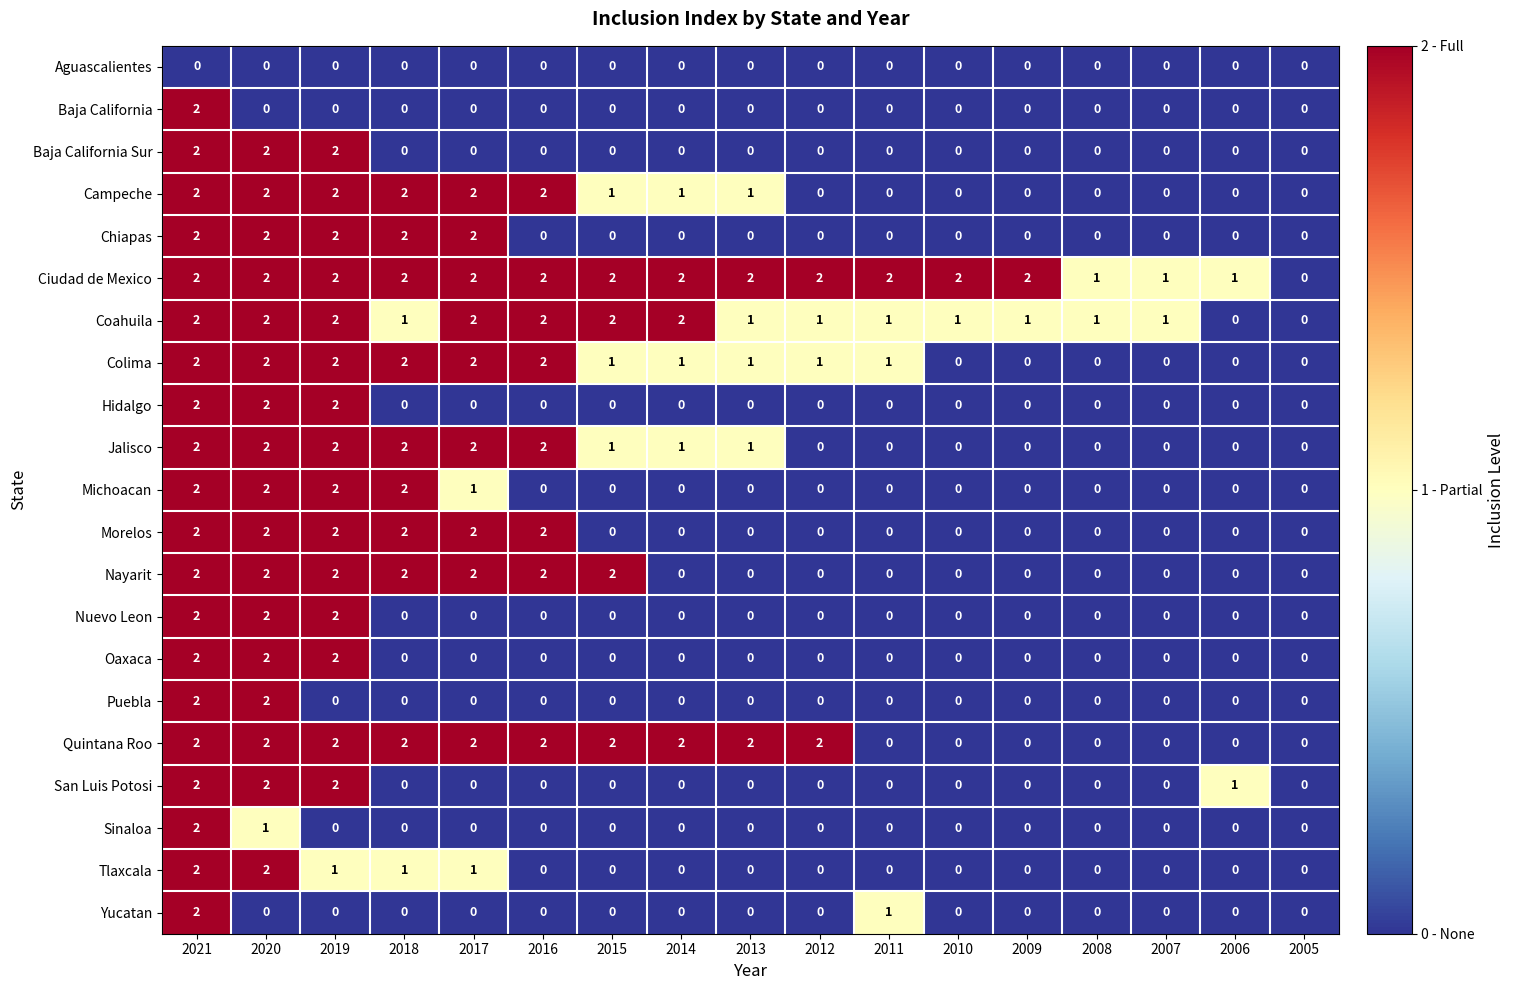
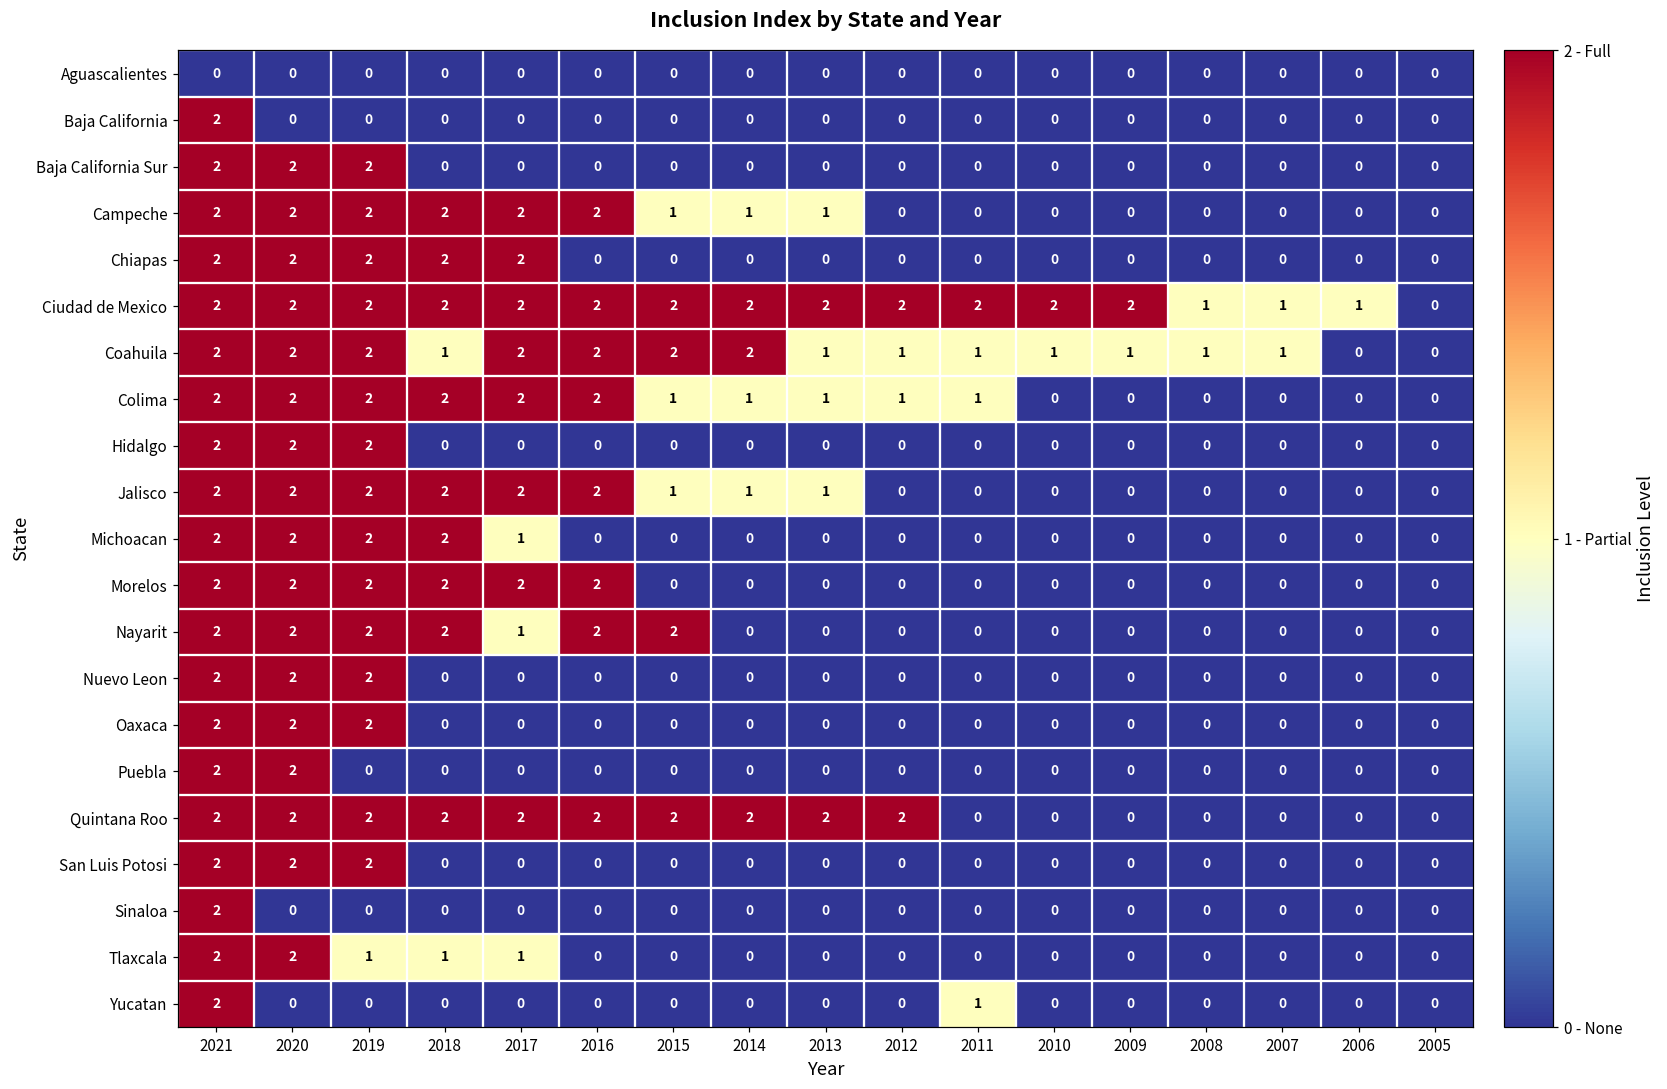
Nayarit, 2017: 2 -> 1
San Luis Potosi, 2006: 1 -> 0
Sinaloa, 2020: 1 -> 0
